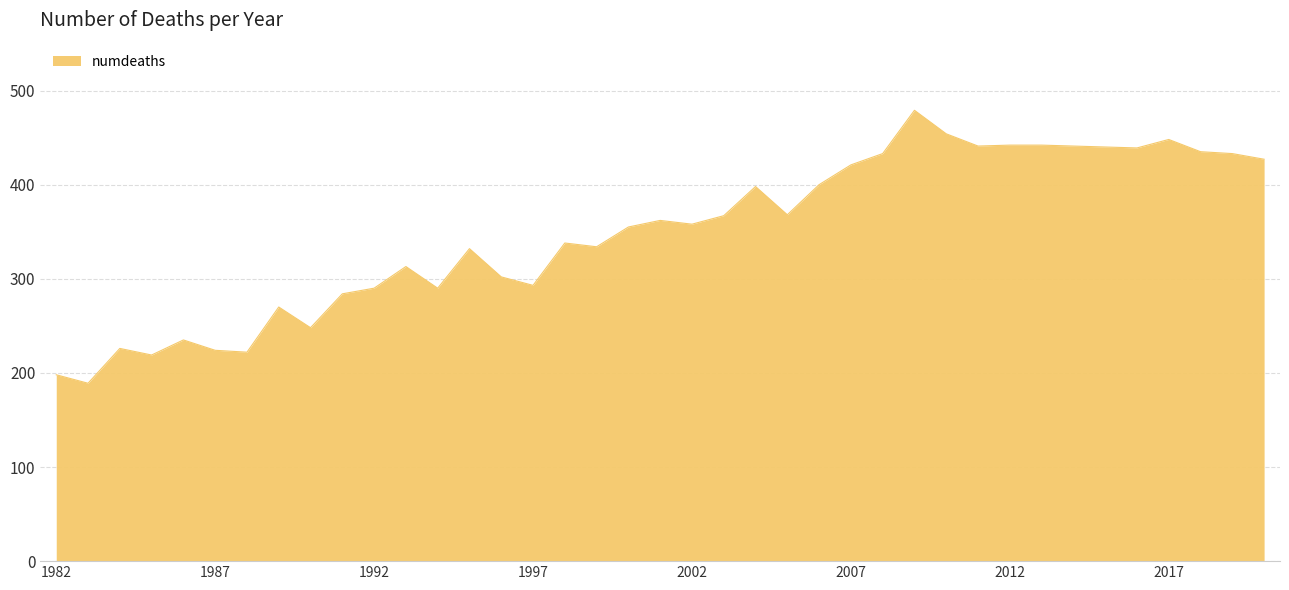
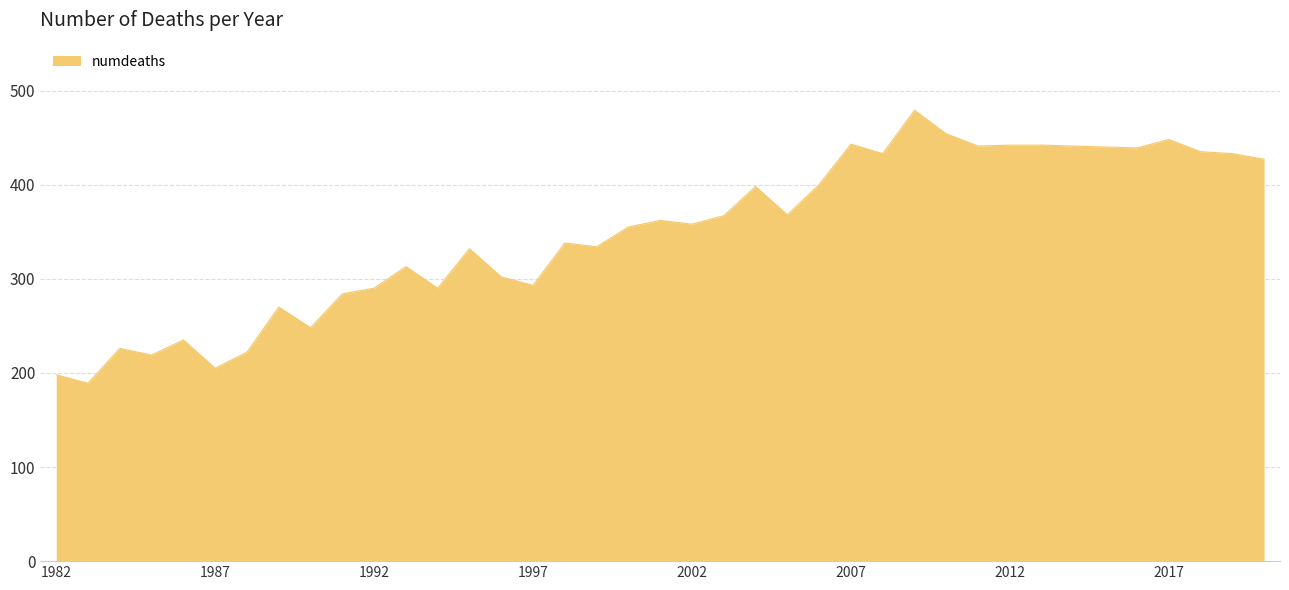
1987: 220 -> 210
2007: 420 -> 440
